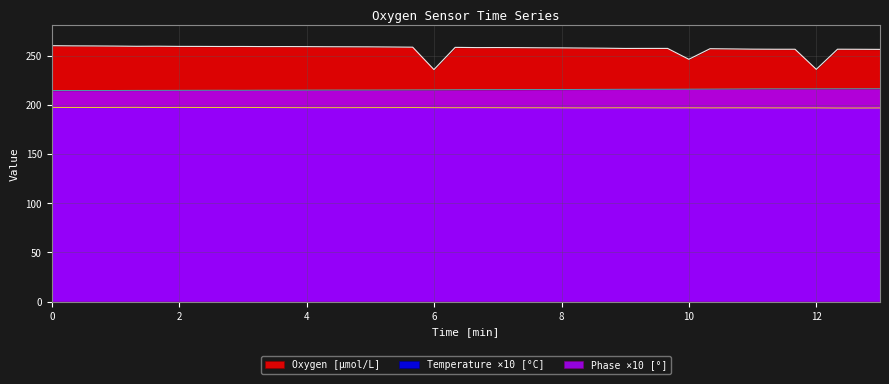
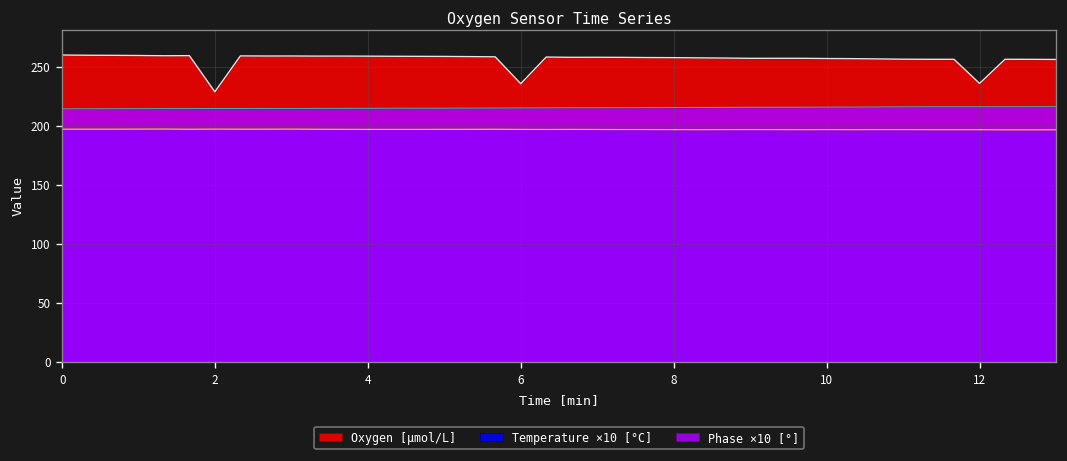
Oxygen [μmol/L], 2: 260 -> 230
Oxygen [μmol/L], 10: 250 -> 260
